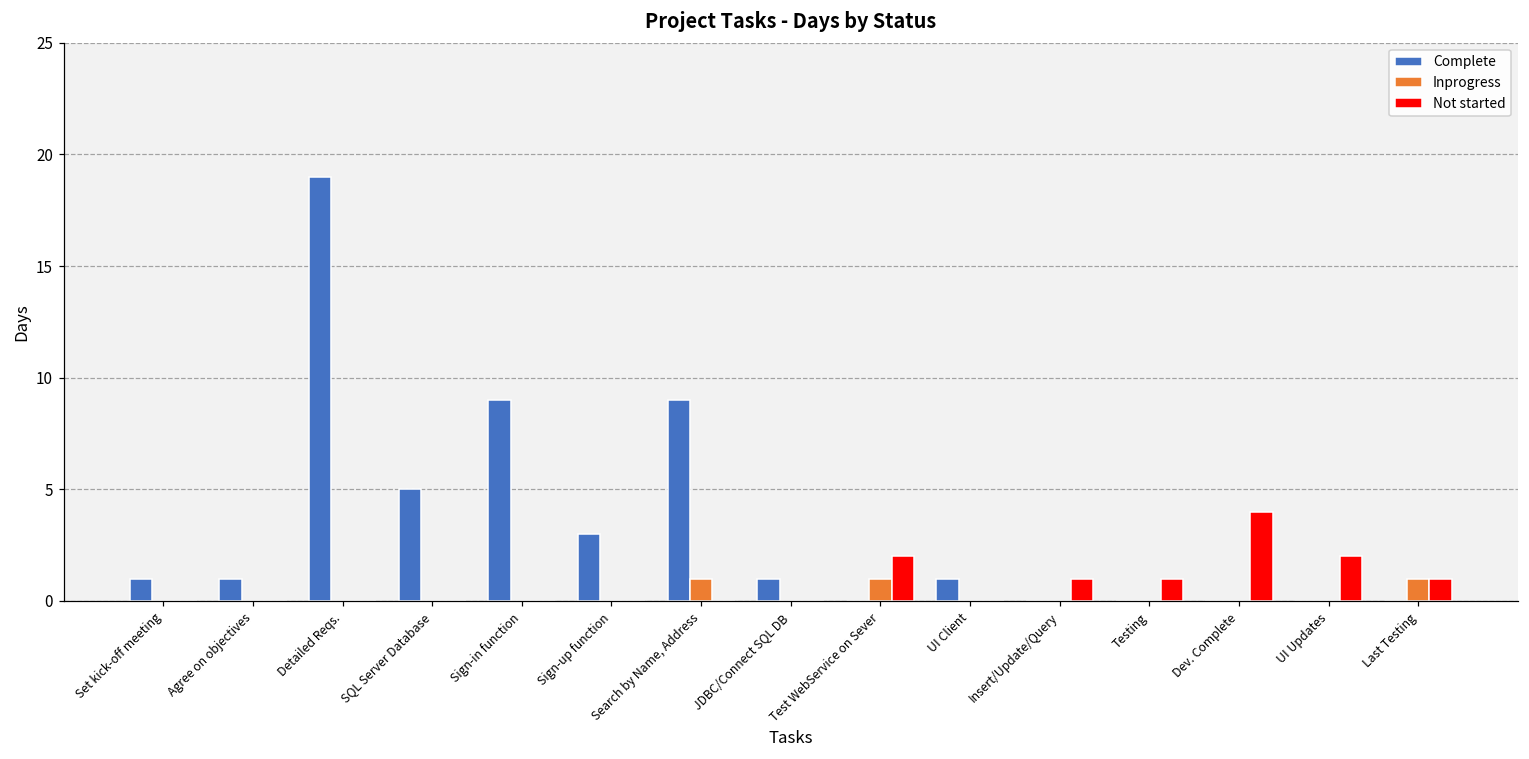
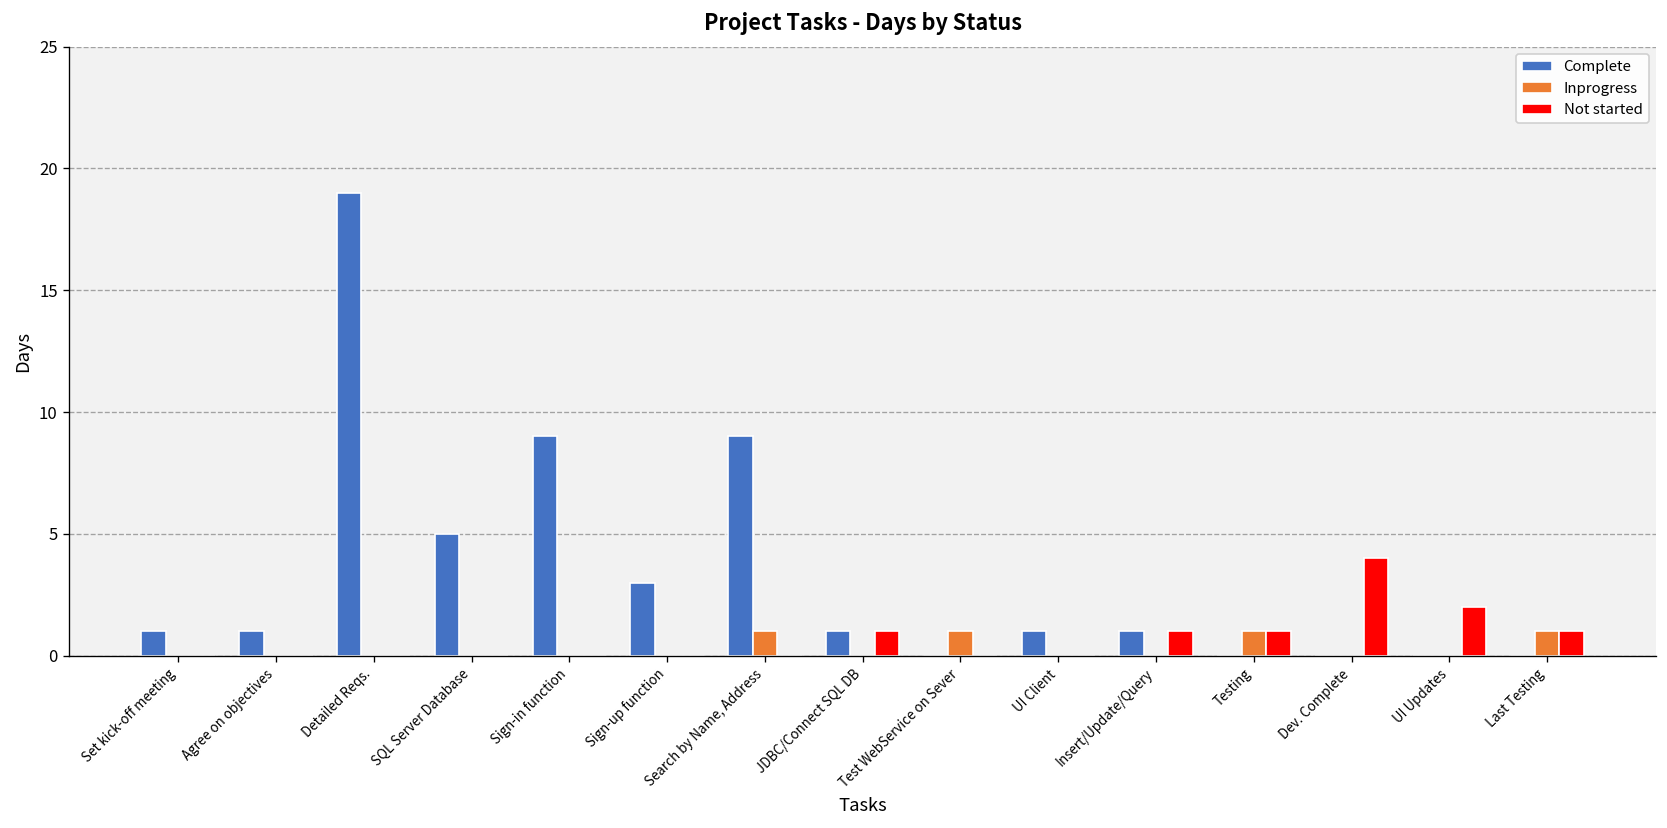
Not started, JDBC/Connect SQL DB: 0 -> 1
Not started, Test WebService on Sever: 2 -> 0
Complete, Insert/Update/Query: 0 -> 1
Inprogress, Testing: 0 -> 1
